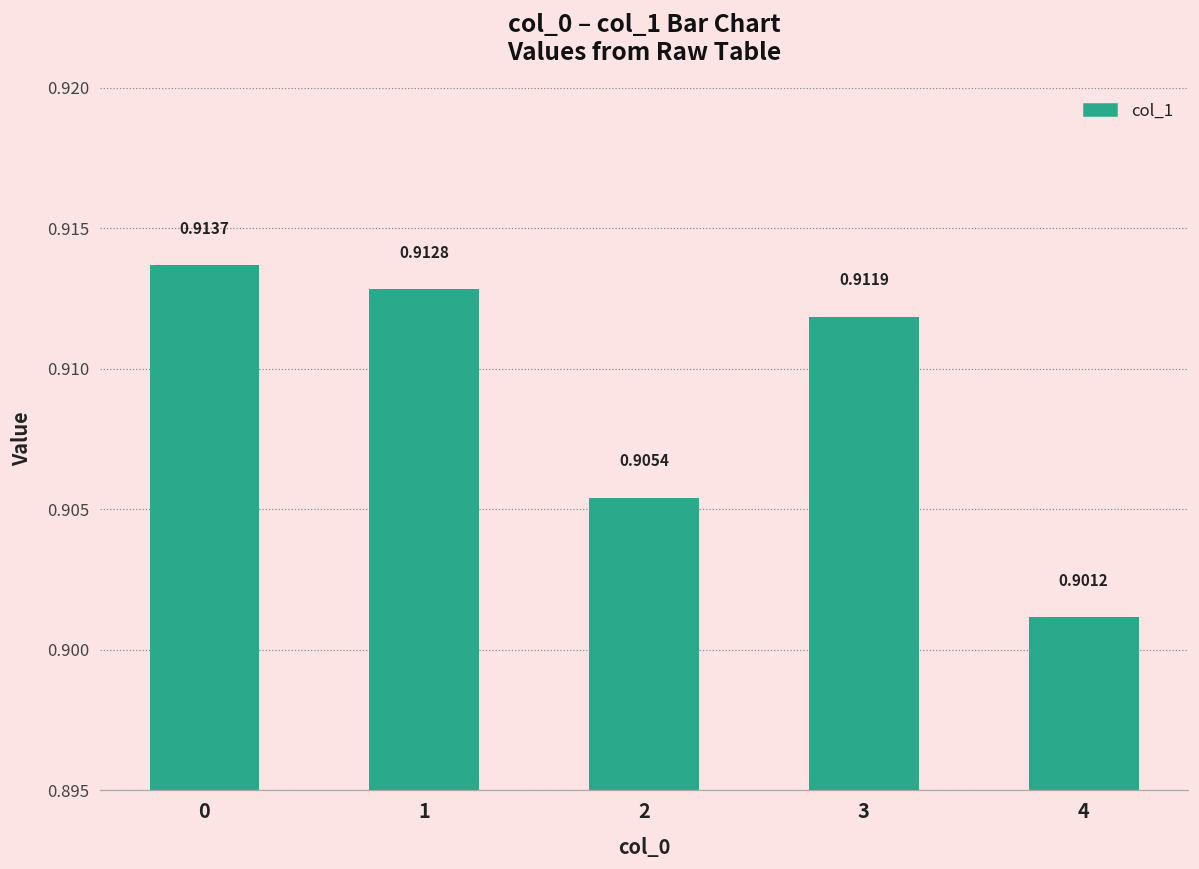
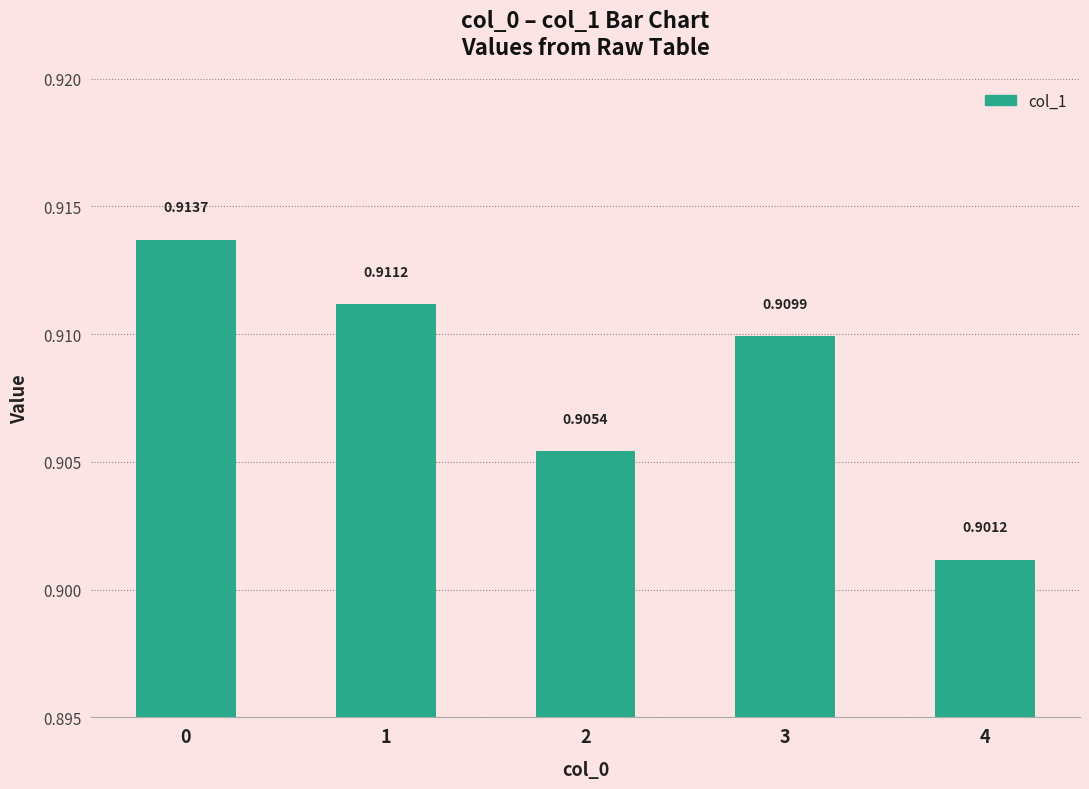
1: 0.9128 -> 0.9112
3: 0.9119 -> 0.9099
